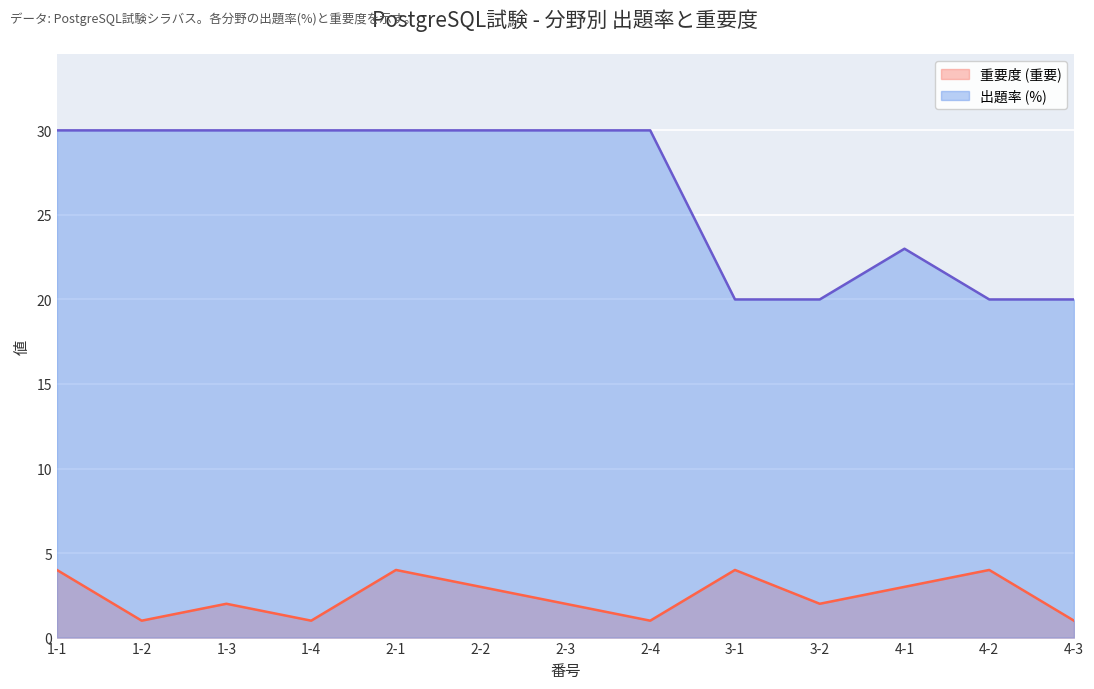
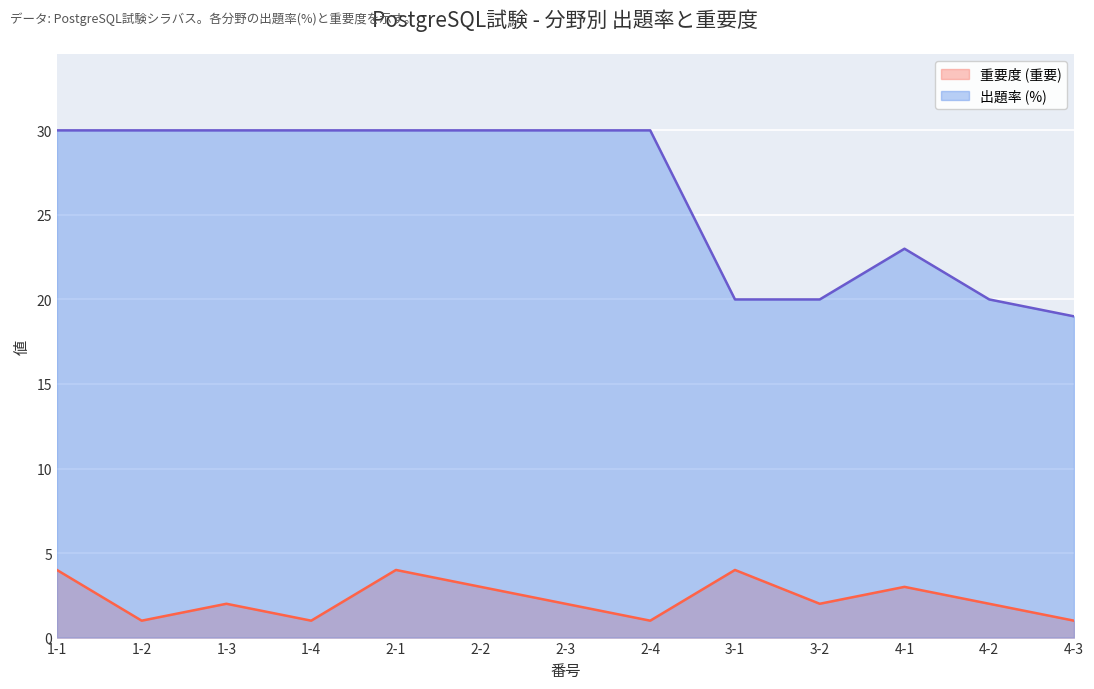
重要度 (重要), 4-2: 4 -> 2
出題率 (%), 4-3: 20 -> 19
